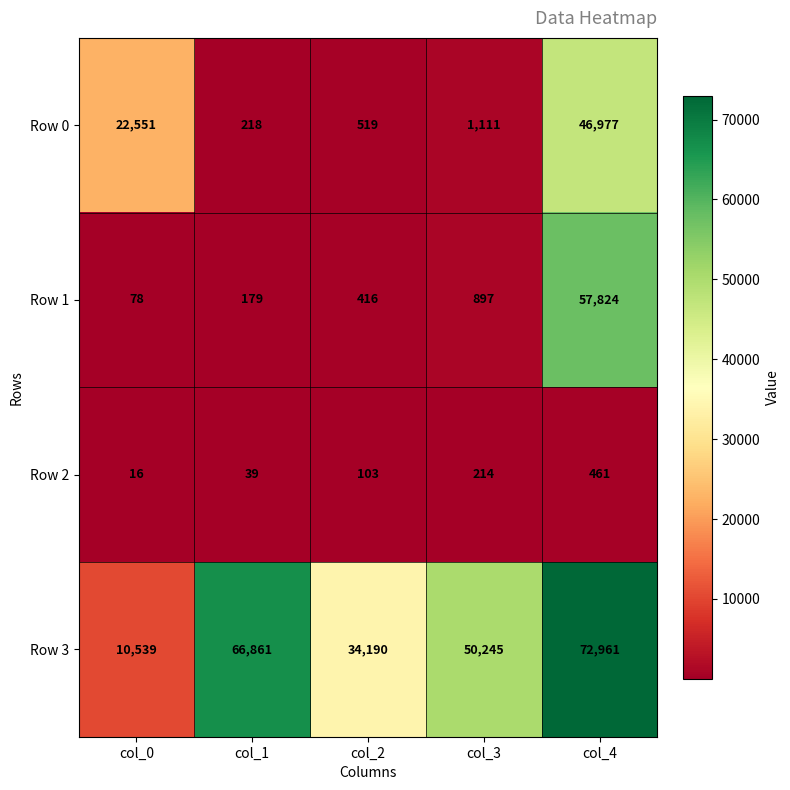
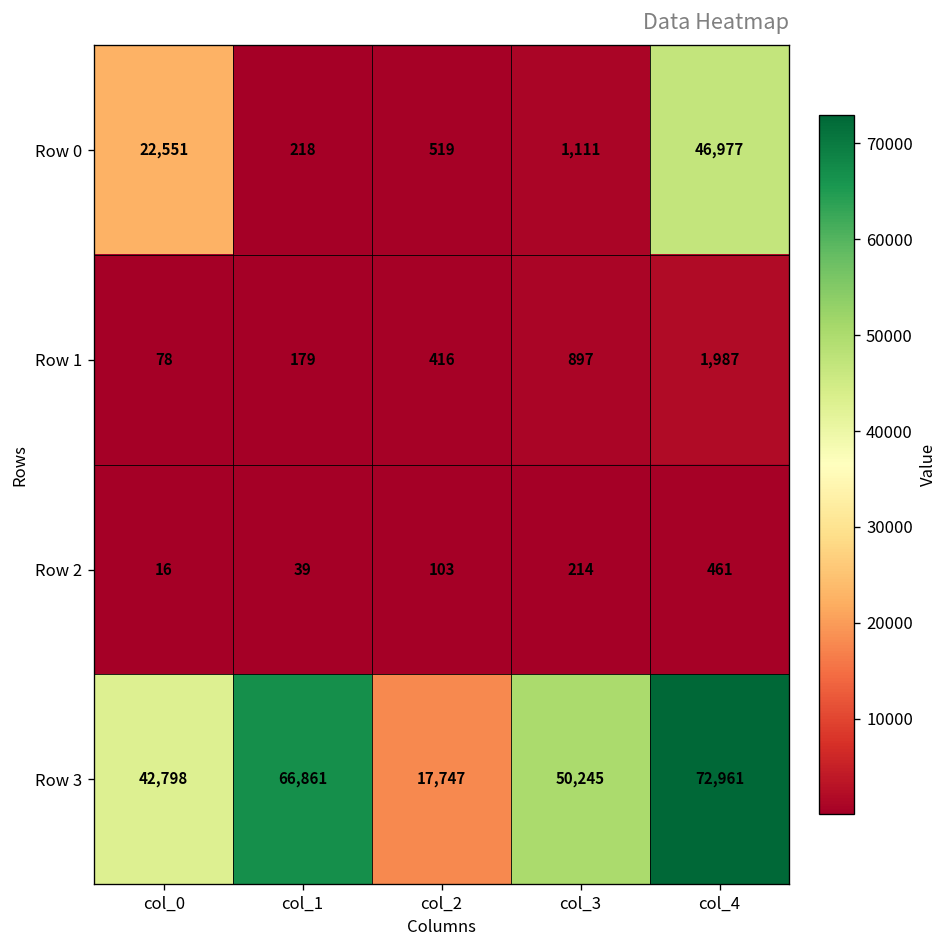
Row 1, col_4: 57,824 -> 1,987
Row 3, col_0: 10,539 -> 42,798
Row 3, col_2: 34,190 -> 17,747
